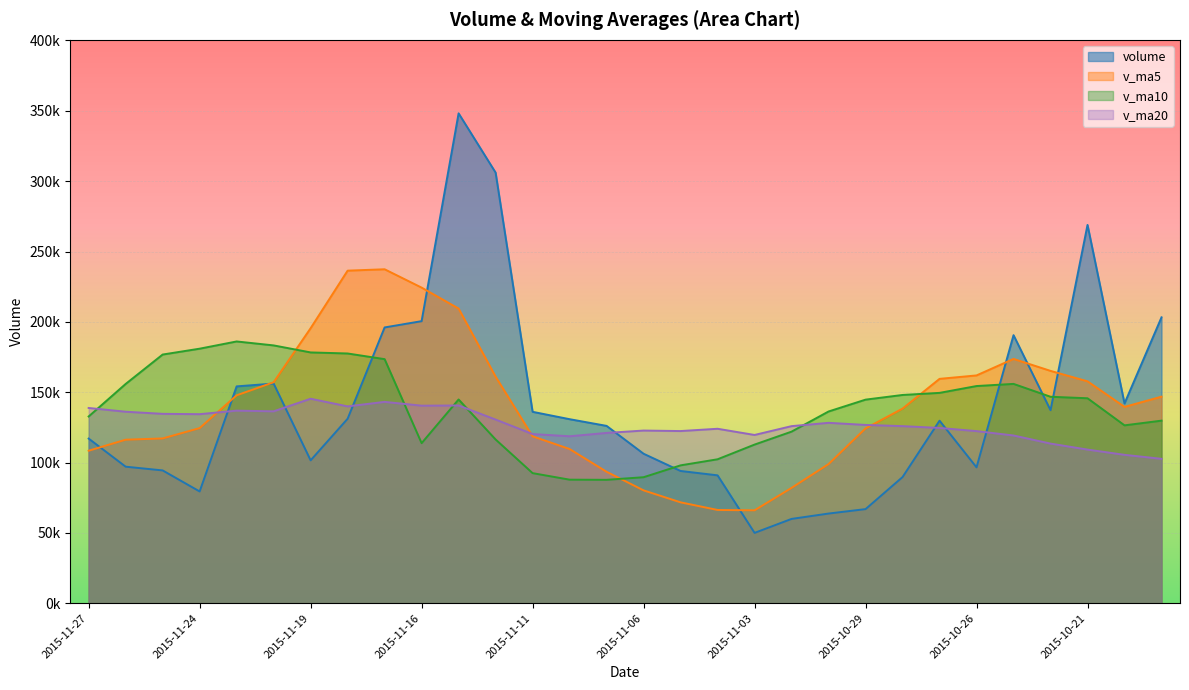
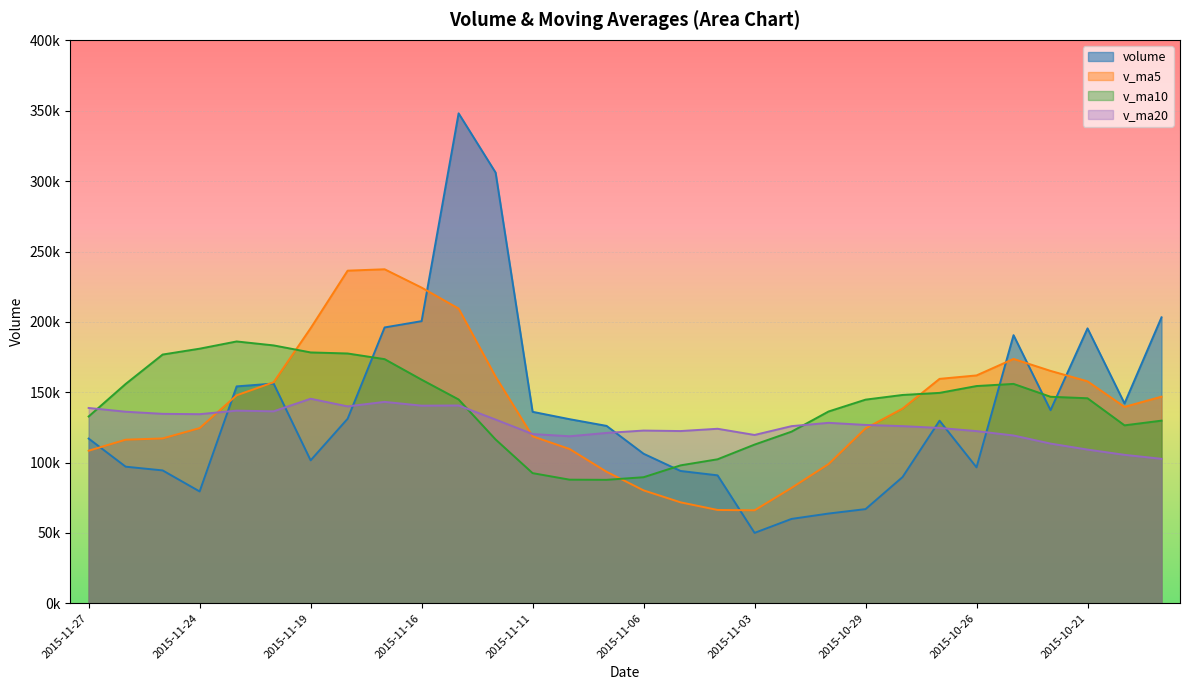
v_ma10, 2015-11-16: 114000 -> 159000
volume, 2015-10-21: 269000 -> 195000
